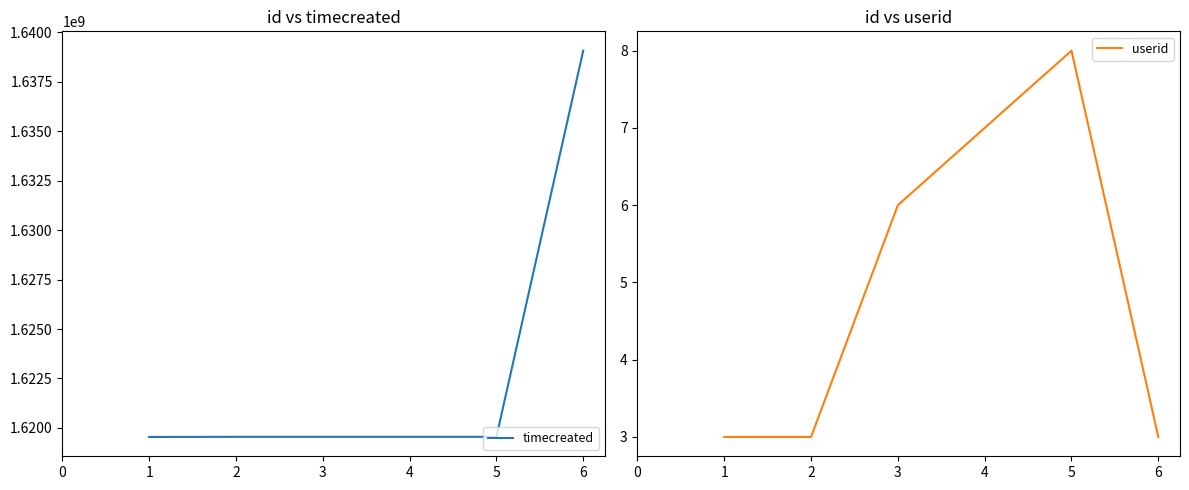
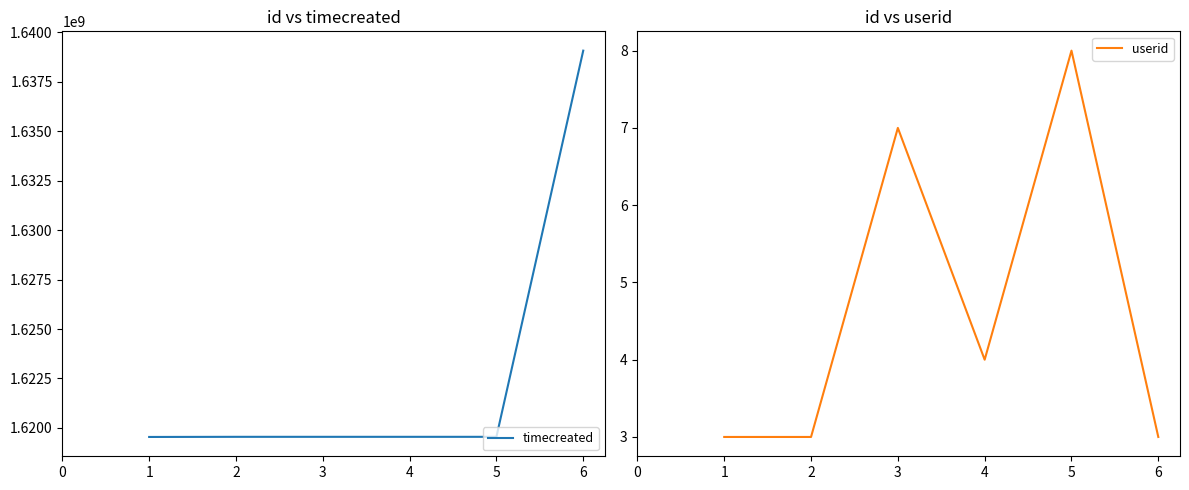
id vs userid, 3: 6 -> 7
id vs userid, 4: 7 -> 4
